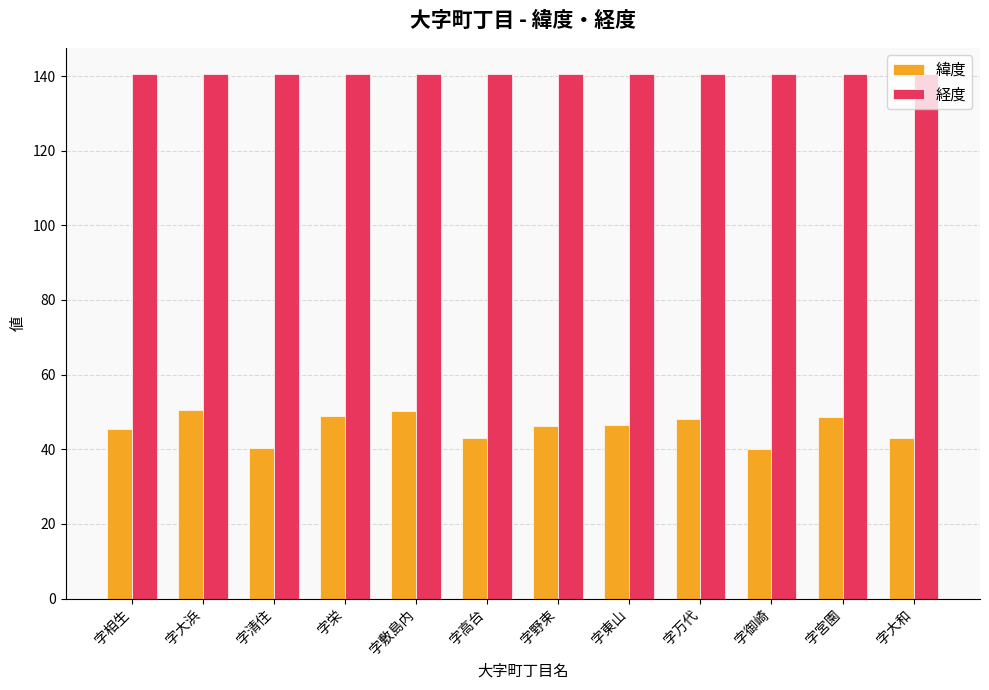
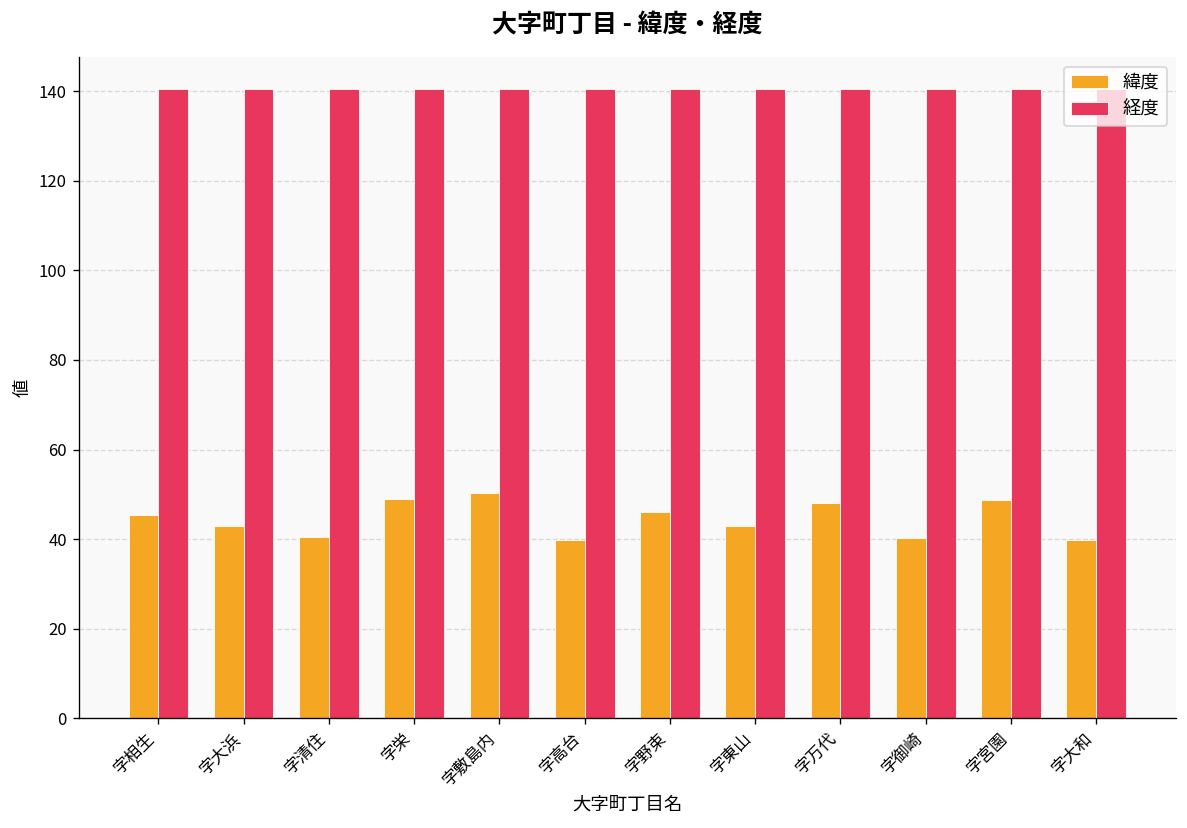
緯度, 字大浜: 51 -> 43
緯度, 字高台: 43 -> 40
緯度, 字東山: 46 -> 43
緯度, 字大和: 43 -> 40
